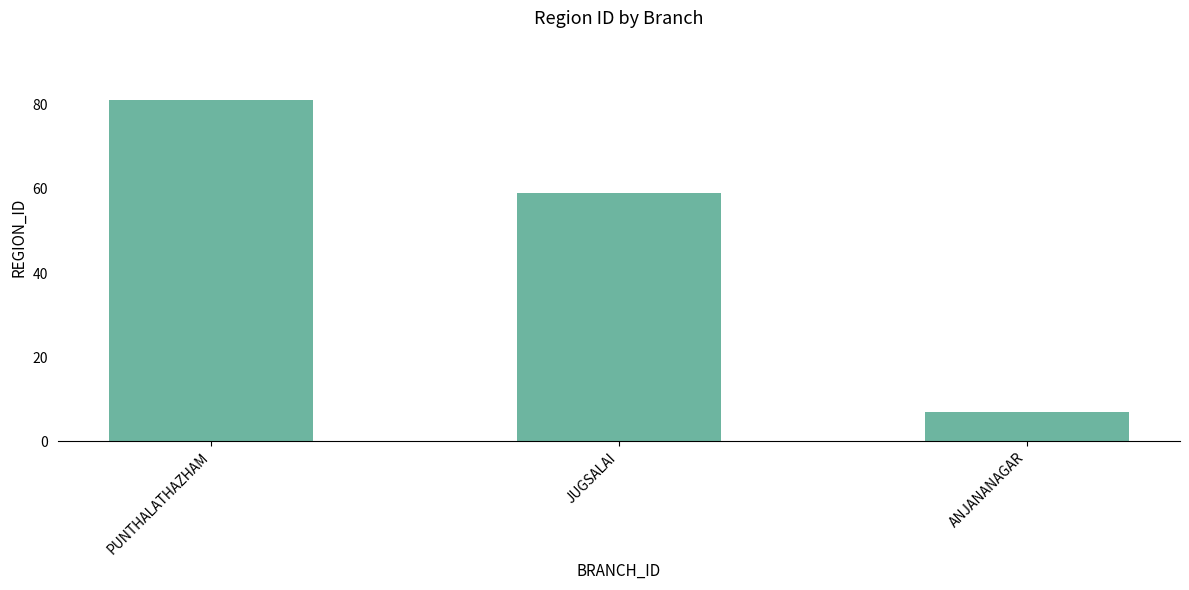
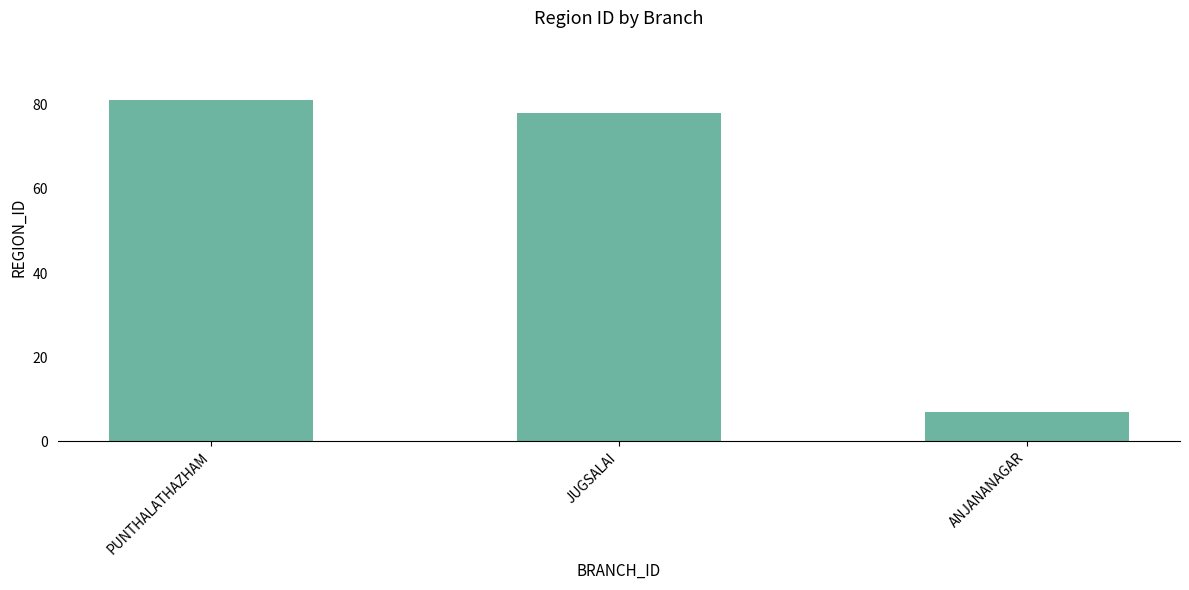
JUGSALAI: 59 -> 78
